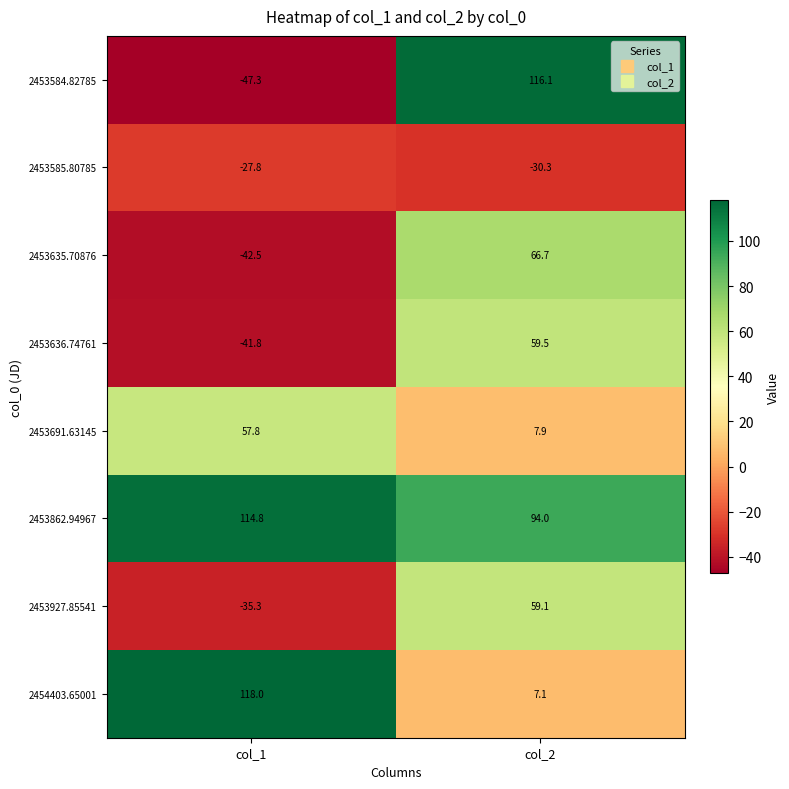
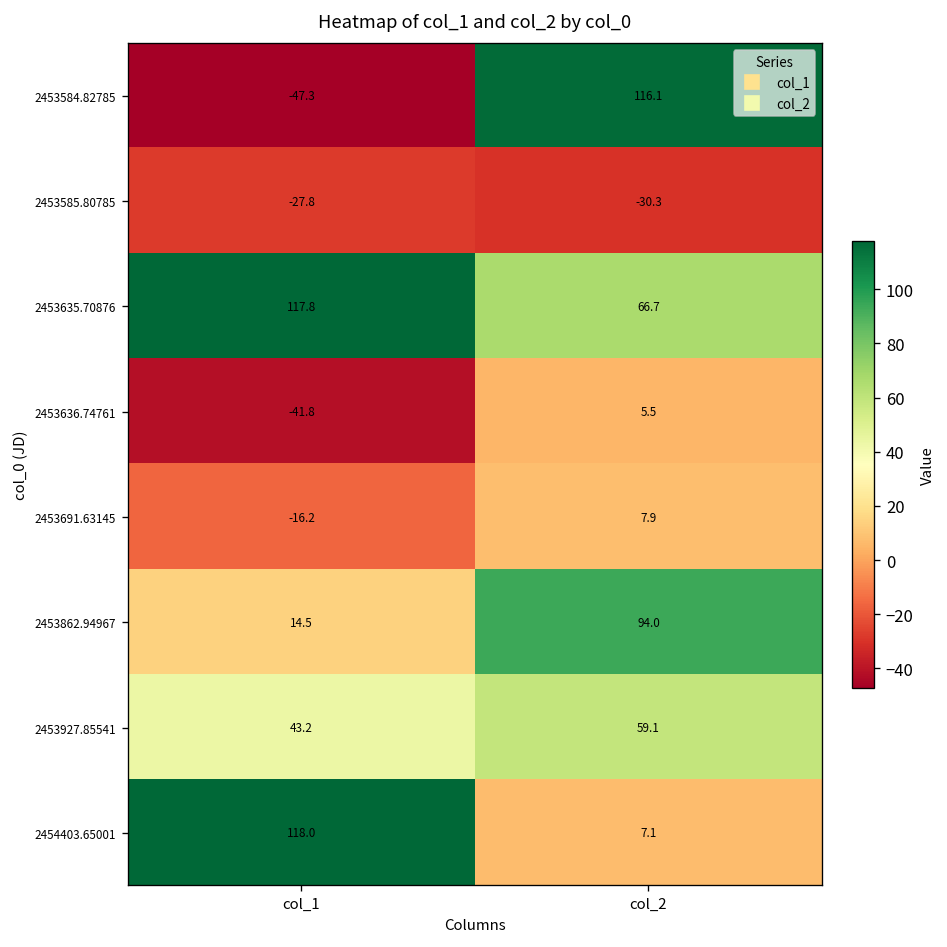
2453635.70876, col_1: -42.5 -> 117.8
2453636.74761, col_2: 59.5 -> 5.5
2453691.63145, col_1: 57.8 -> -16.2
2453862.94967, col_1: 114.8 -> 14.5
2453927.85541, col_1: -35.3 -> 43.2
